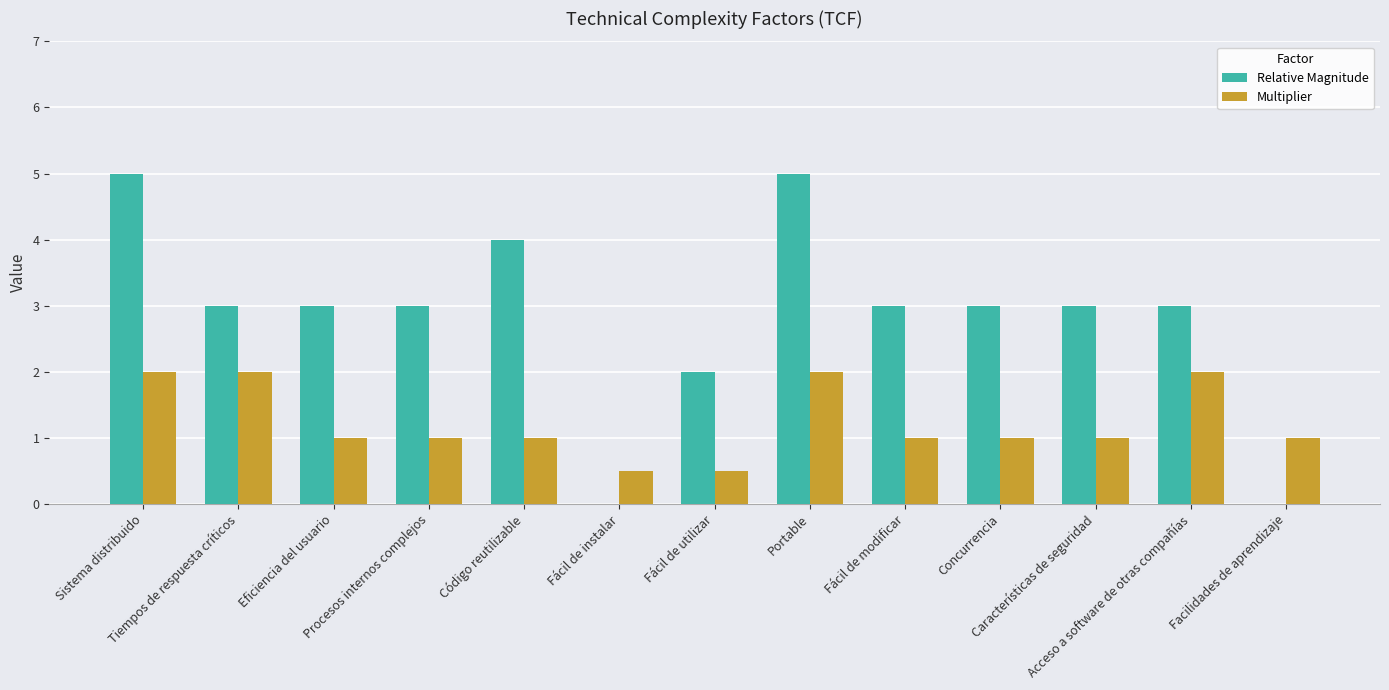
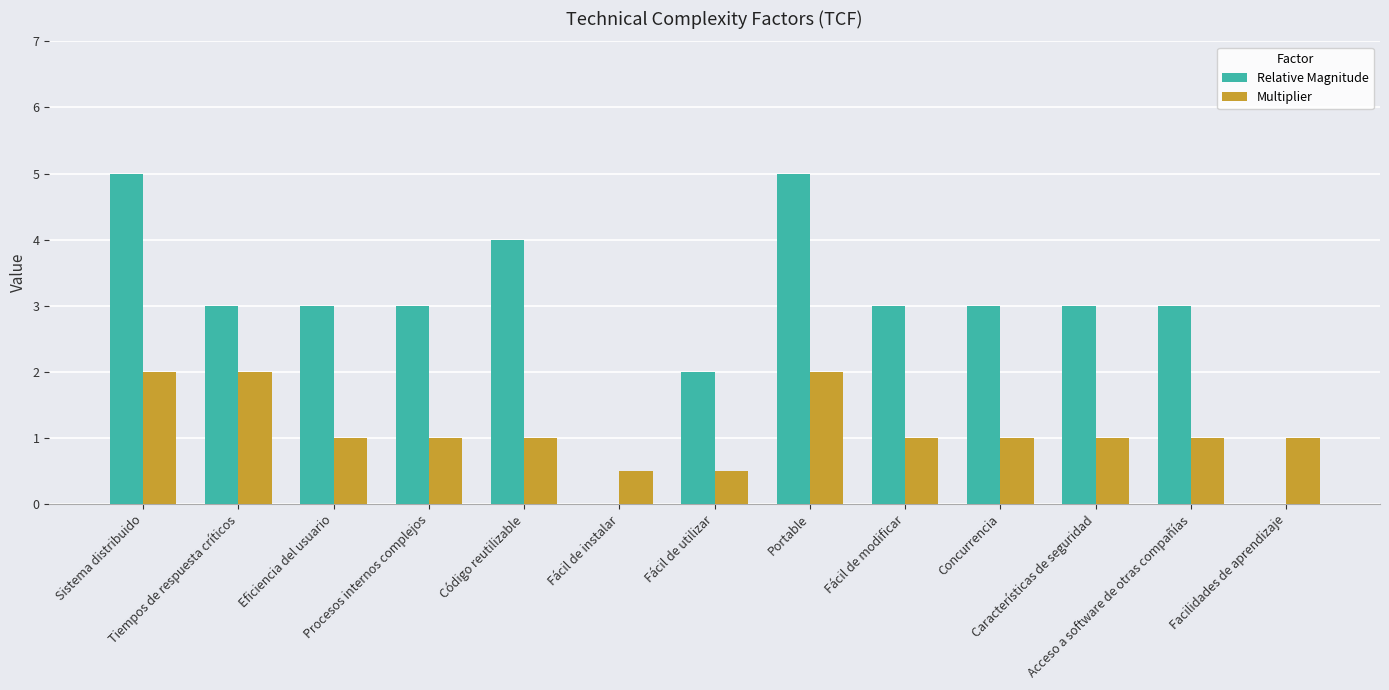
Multiplier, Acceso a software de otras compañías: 2 -> 1
